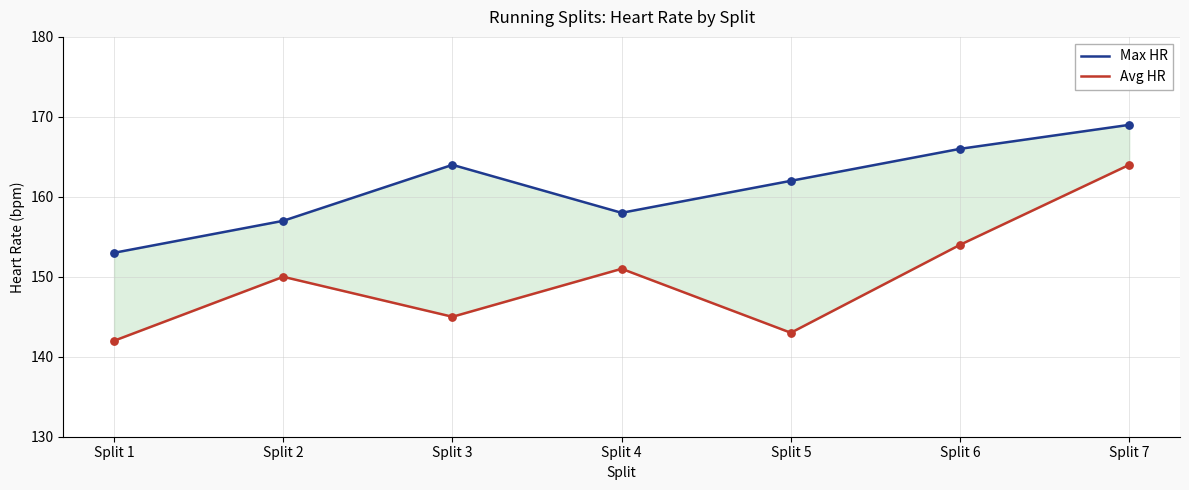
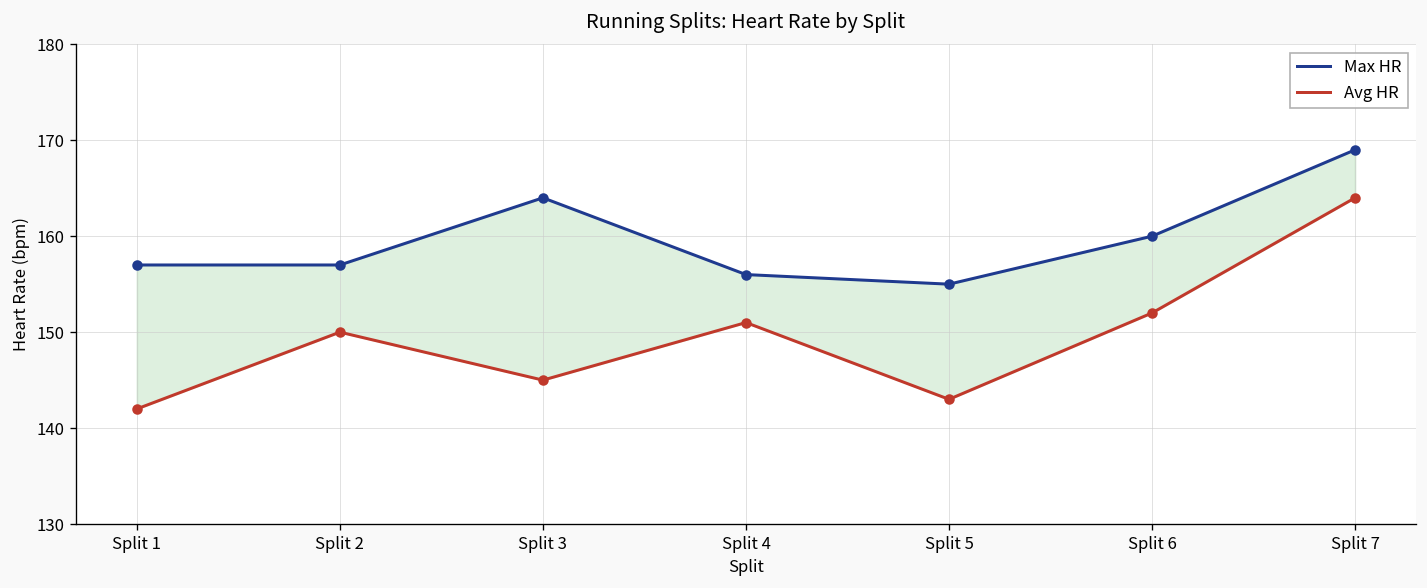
Max HR, Split 1: 153 -> 157
Max HR, Split 4: 158 -> 156
Max HR, Split 5: 162 -> 155
Max HR, Split 6: 166 -> 160
Avg HR, Split 6: 154 -> 152
